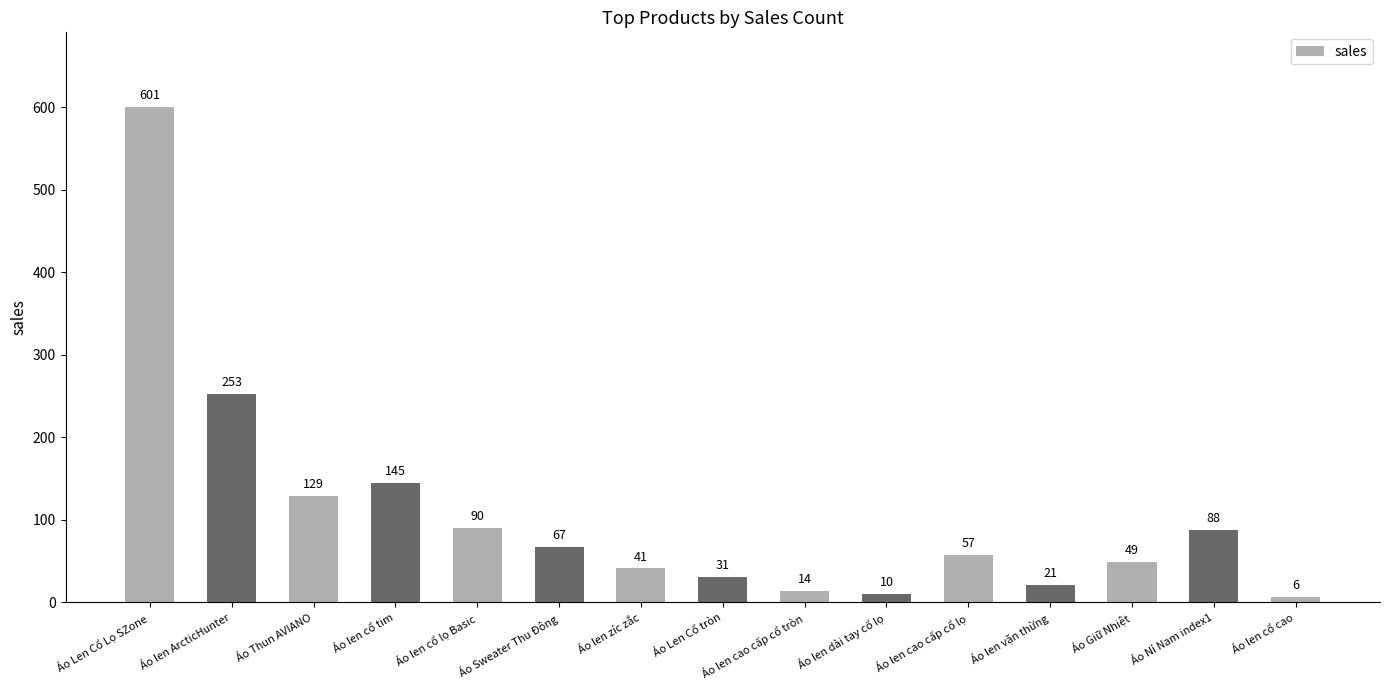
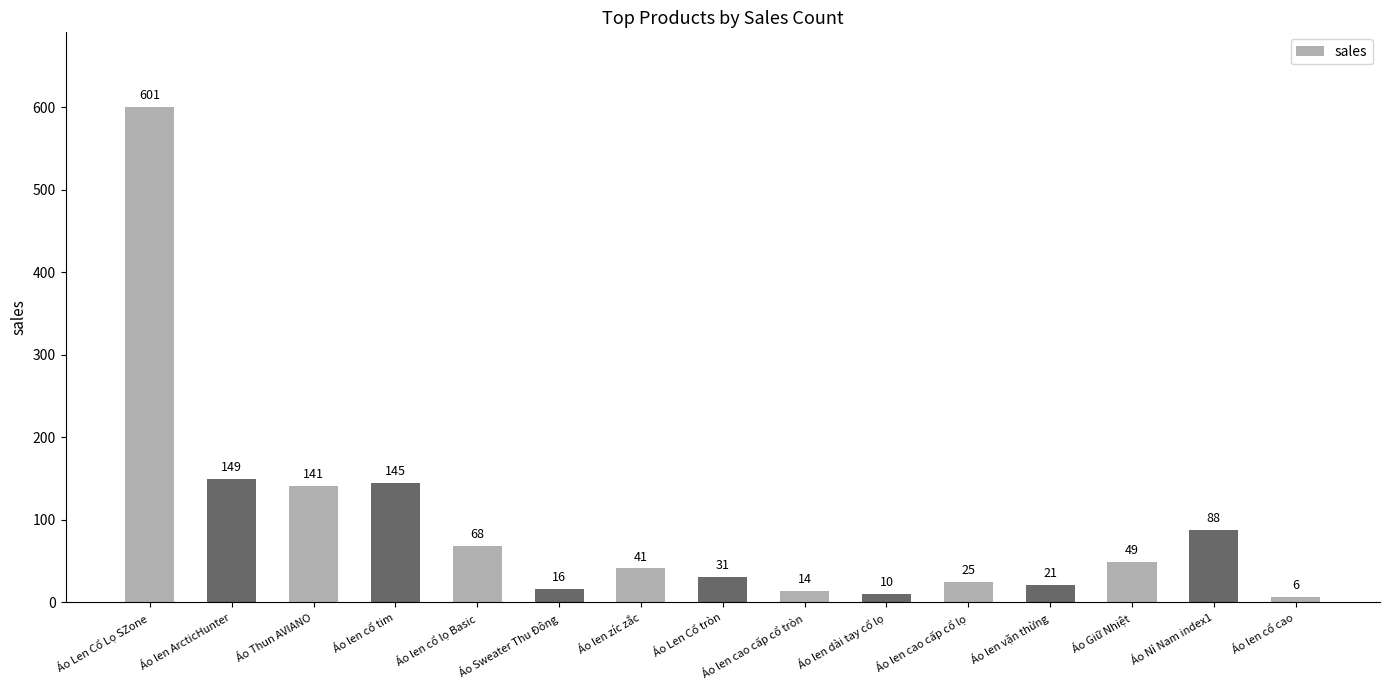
Áo len ArcticHunter: 253 -> 149
Áo Thun AVIANO: 129 -> 141
Áo len cổ lọ Basic: 90 -> 68
Áo Sweater Thu Đông: 67 -> 16
Áo len cao cấp cổ lọ: 57 -> 25
